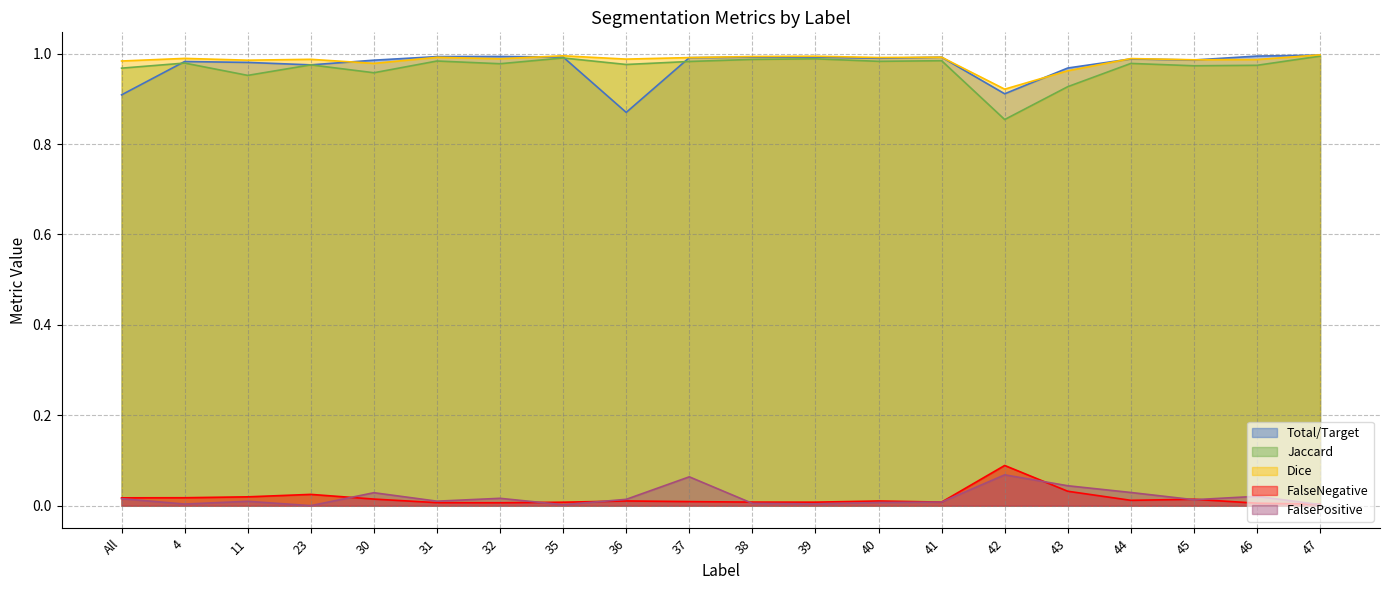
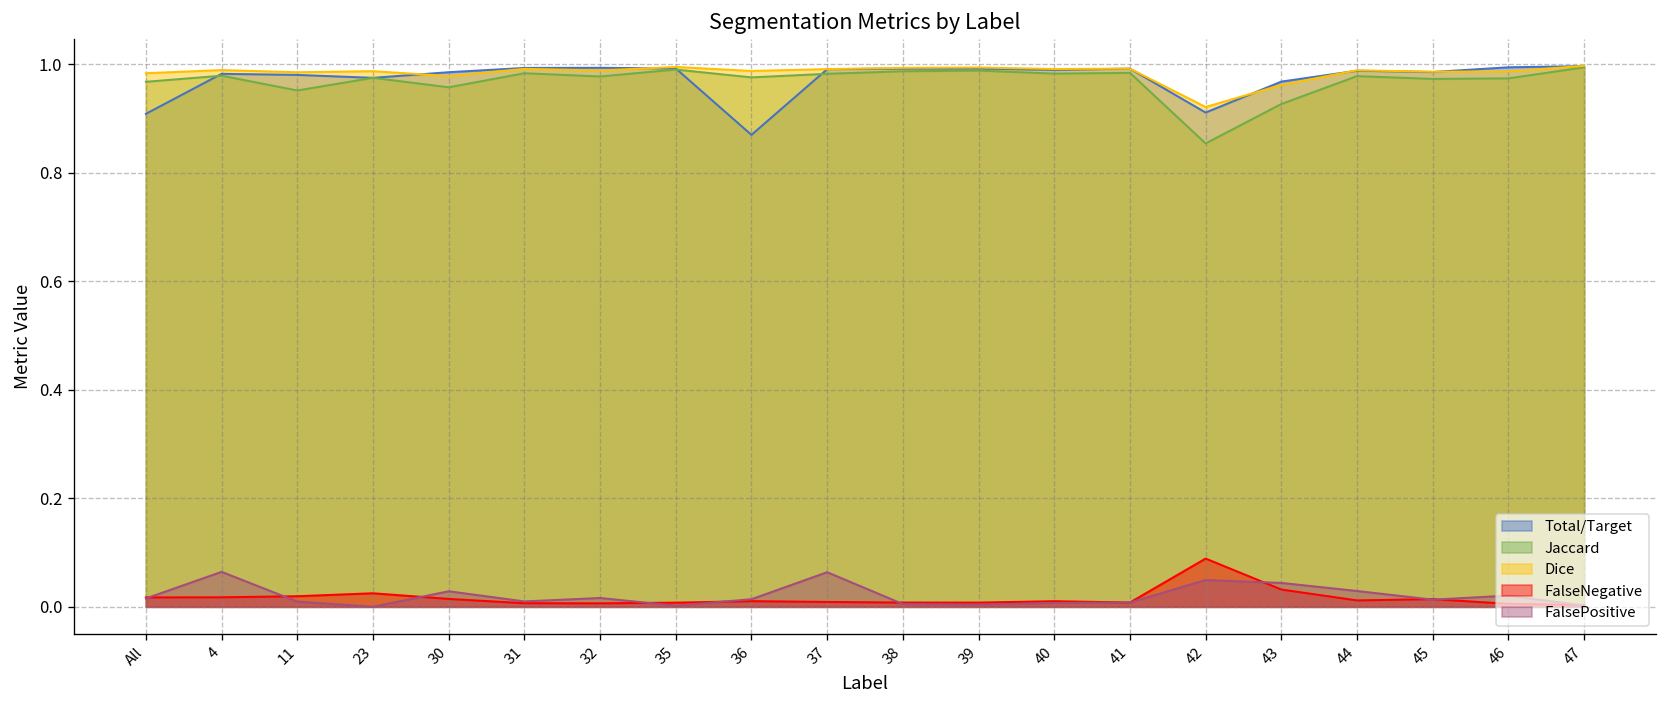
FalsePositive, 4: 0.00 -> 0.06
FalsePositive, 42: 0.07 -> 0.05
